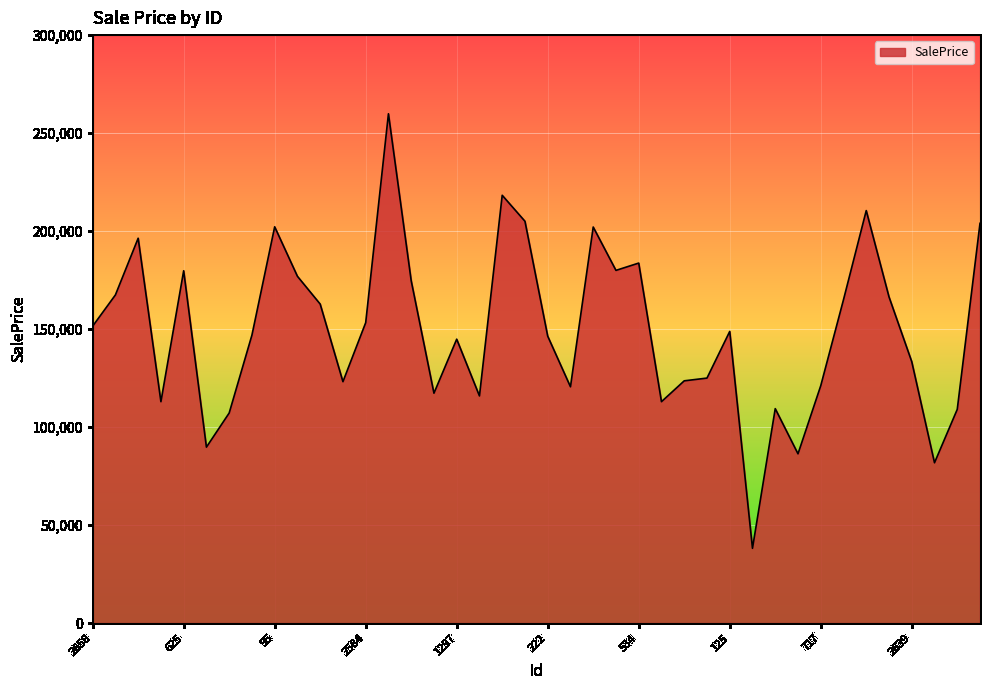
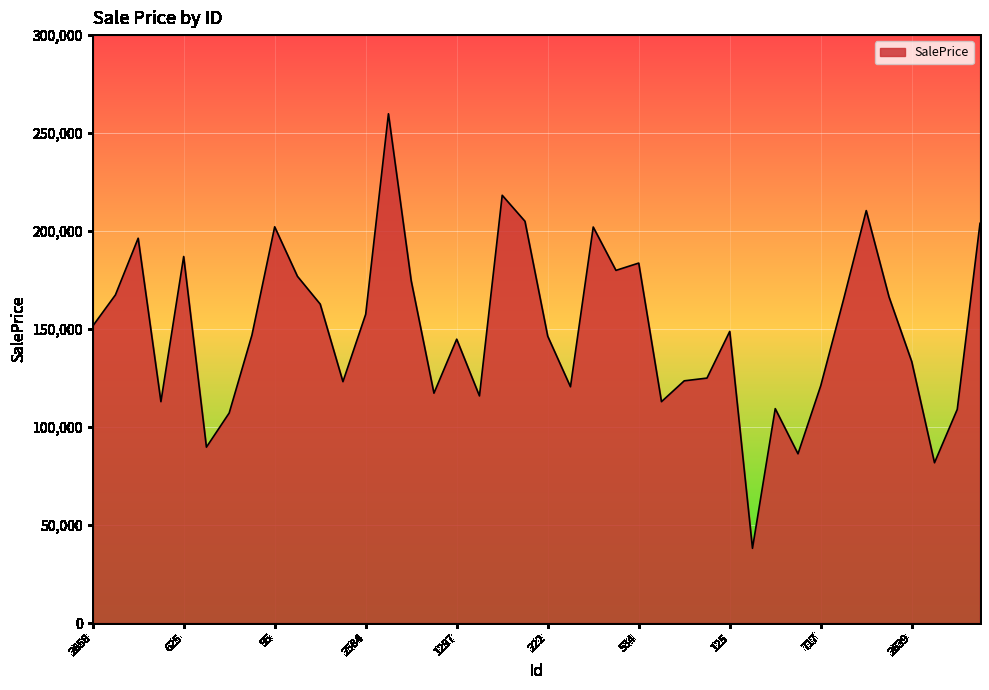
625: 180,000 -> 187,000
2584: 153,000 -> 158,000
